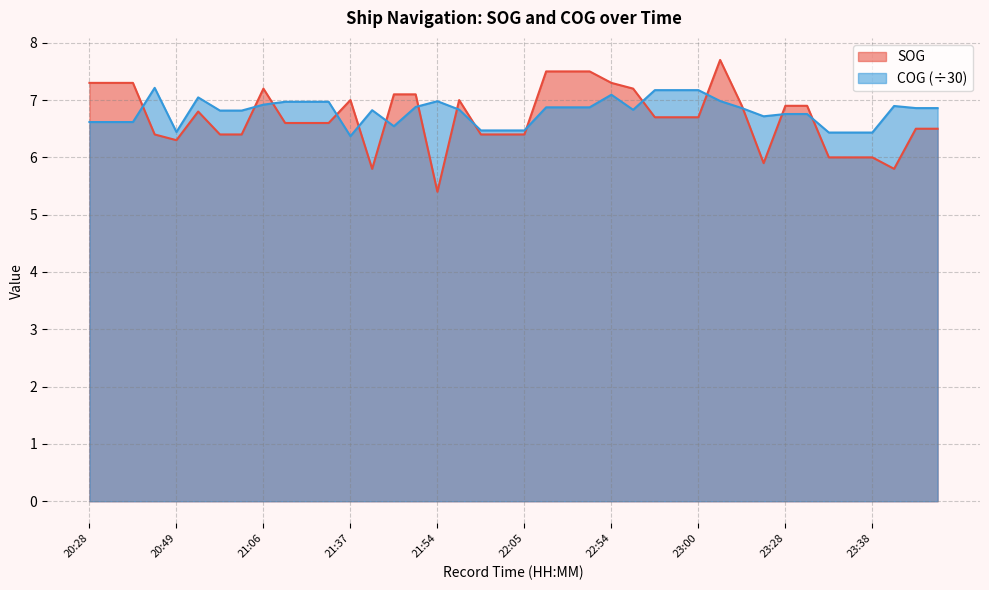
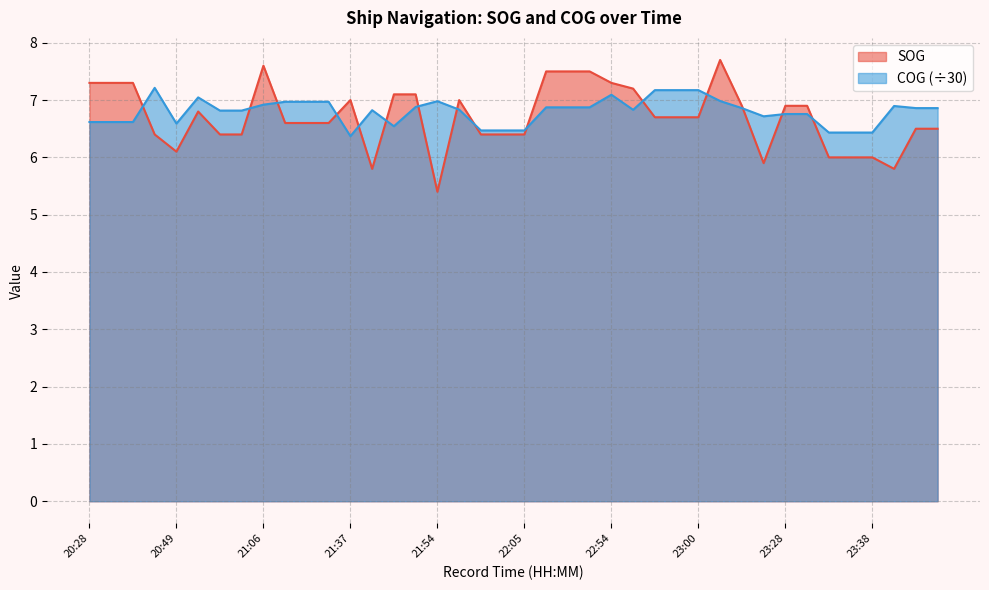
SOG, 20:49: 6.3 -> 6.1
COG (÷30), 20:49: 6.4 -> 6.6
SOG, 21:06: 7.2 -> 7.6
